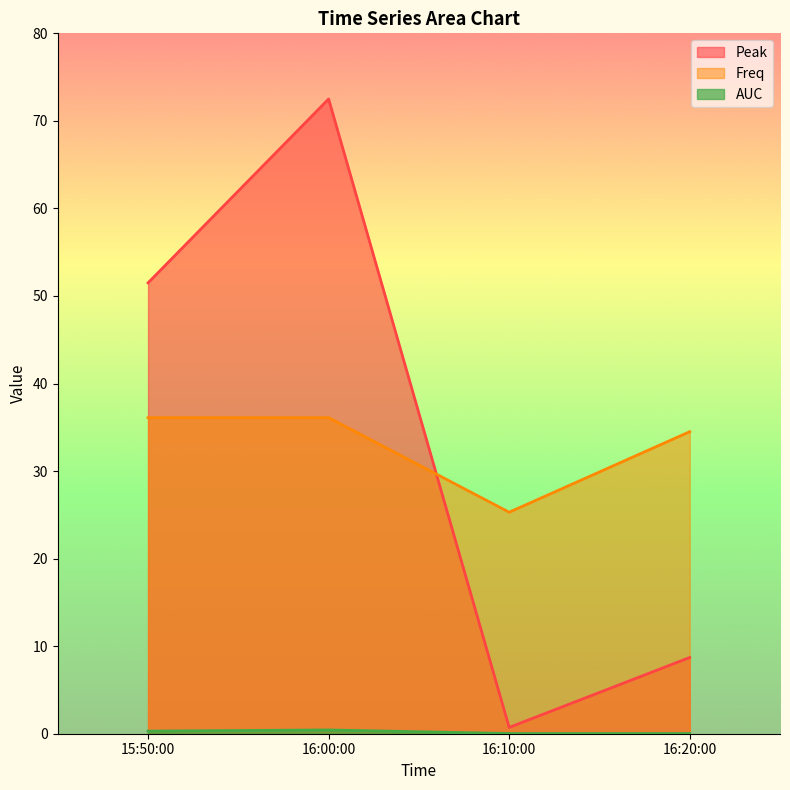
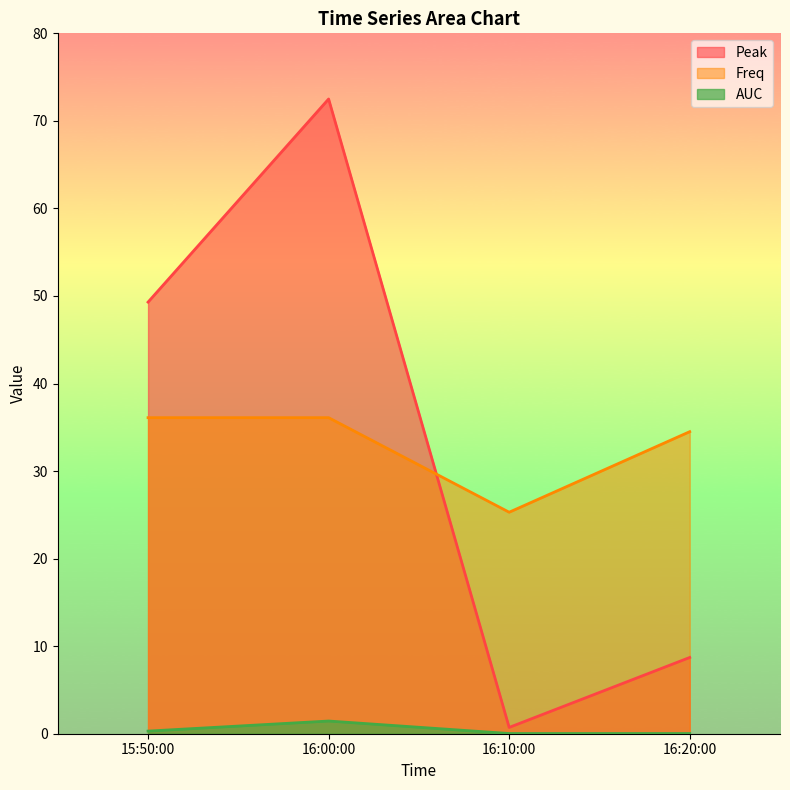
Peak, 15:50:00: 52 -> 49
AUC, 16:00:00: 0 -> 1
